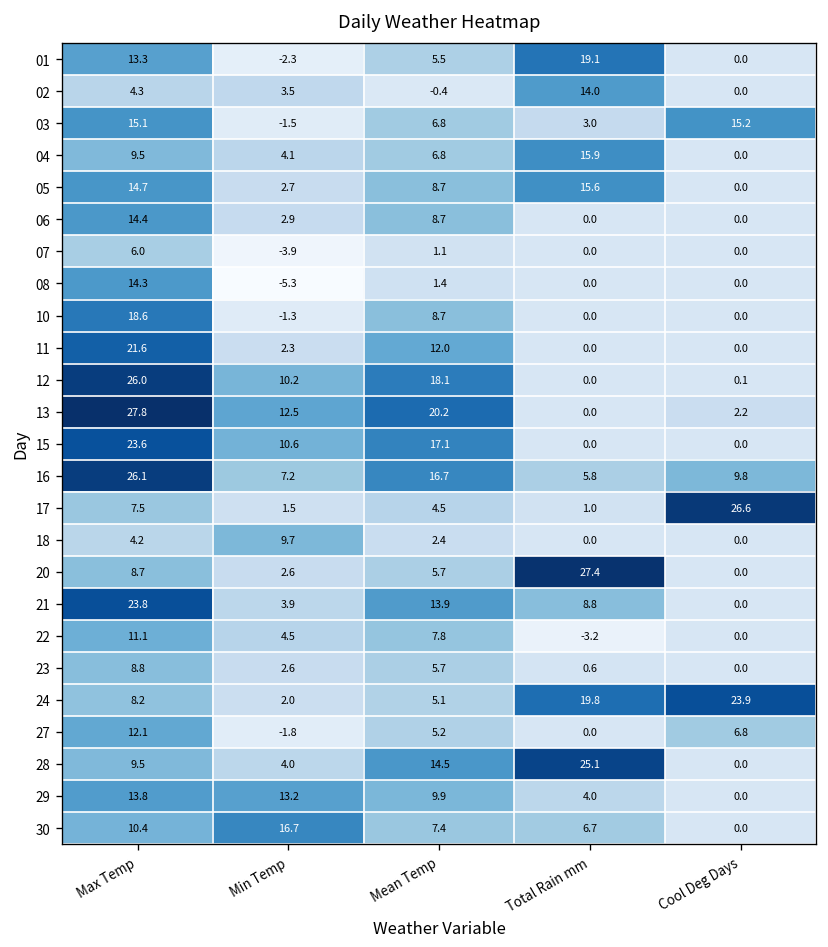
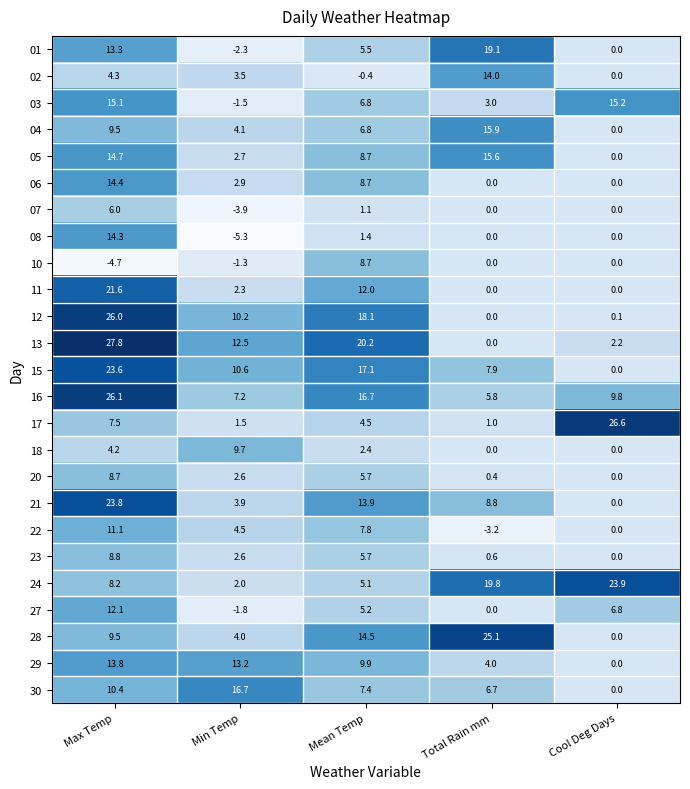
10, Max Temp: 18.6 -> -4.7
15, Total Rain mm: 0.0 -> 7.9
20, Total Rain mm: 27.4 -> 0.4
